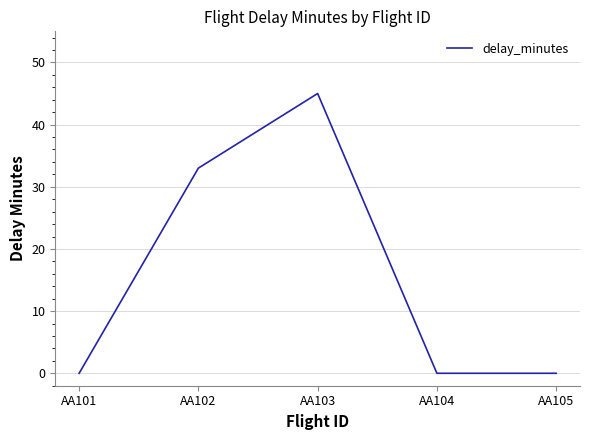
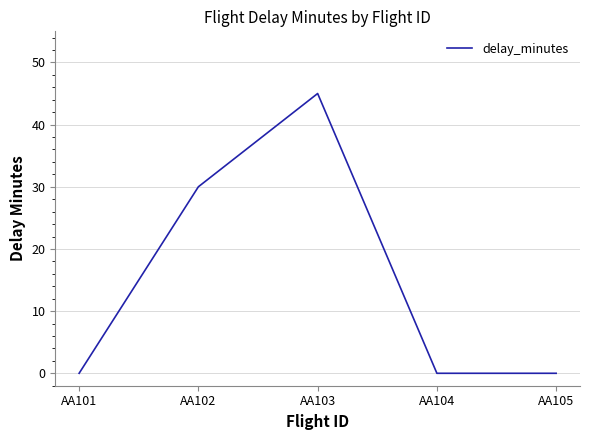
AA102: 33 -> 30
